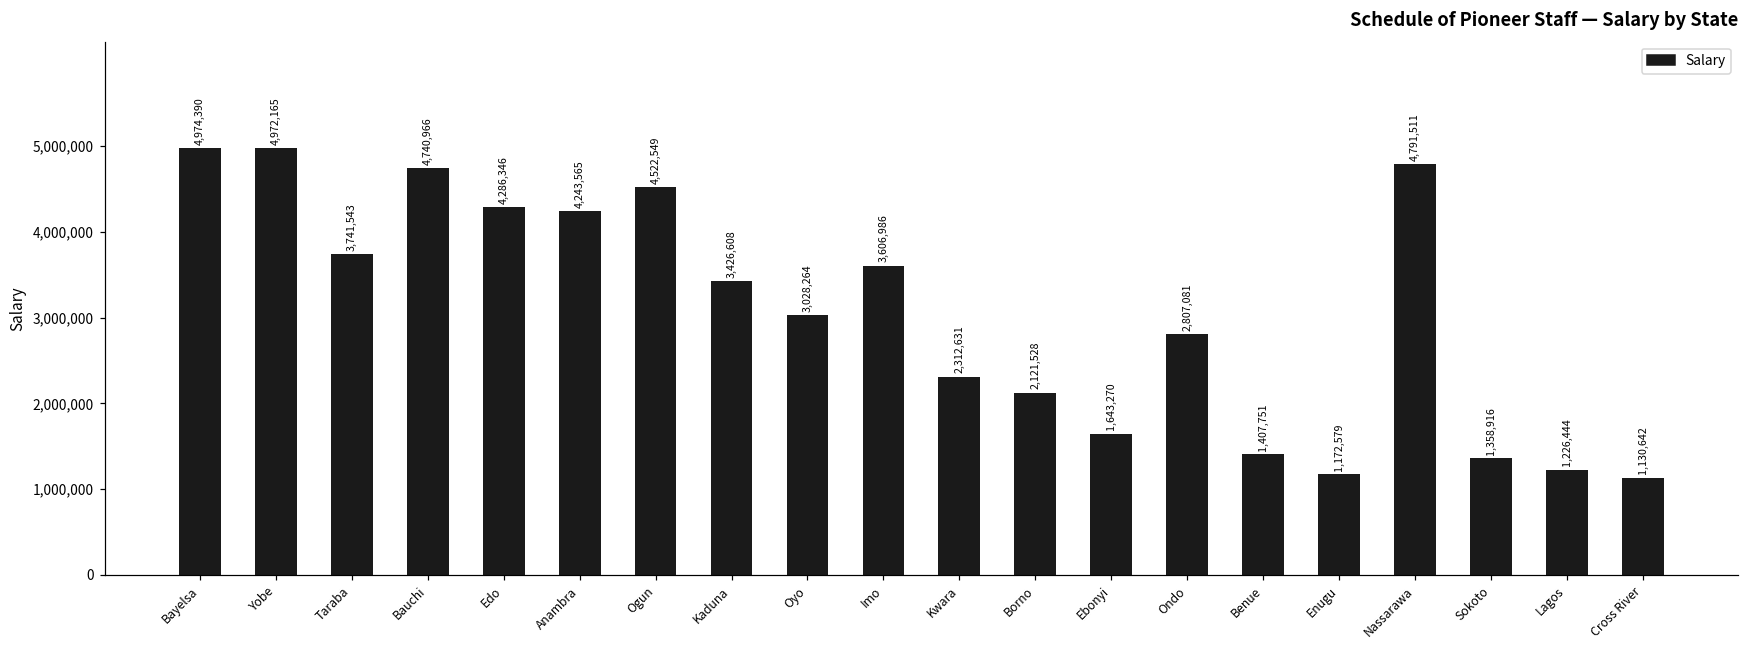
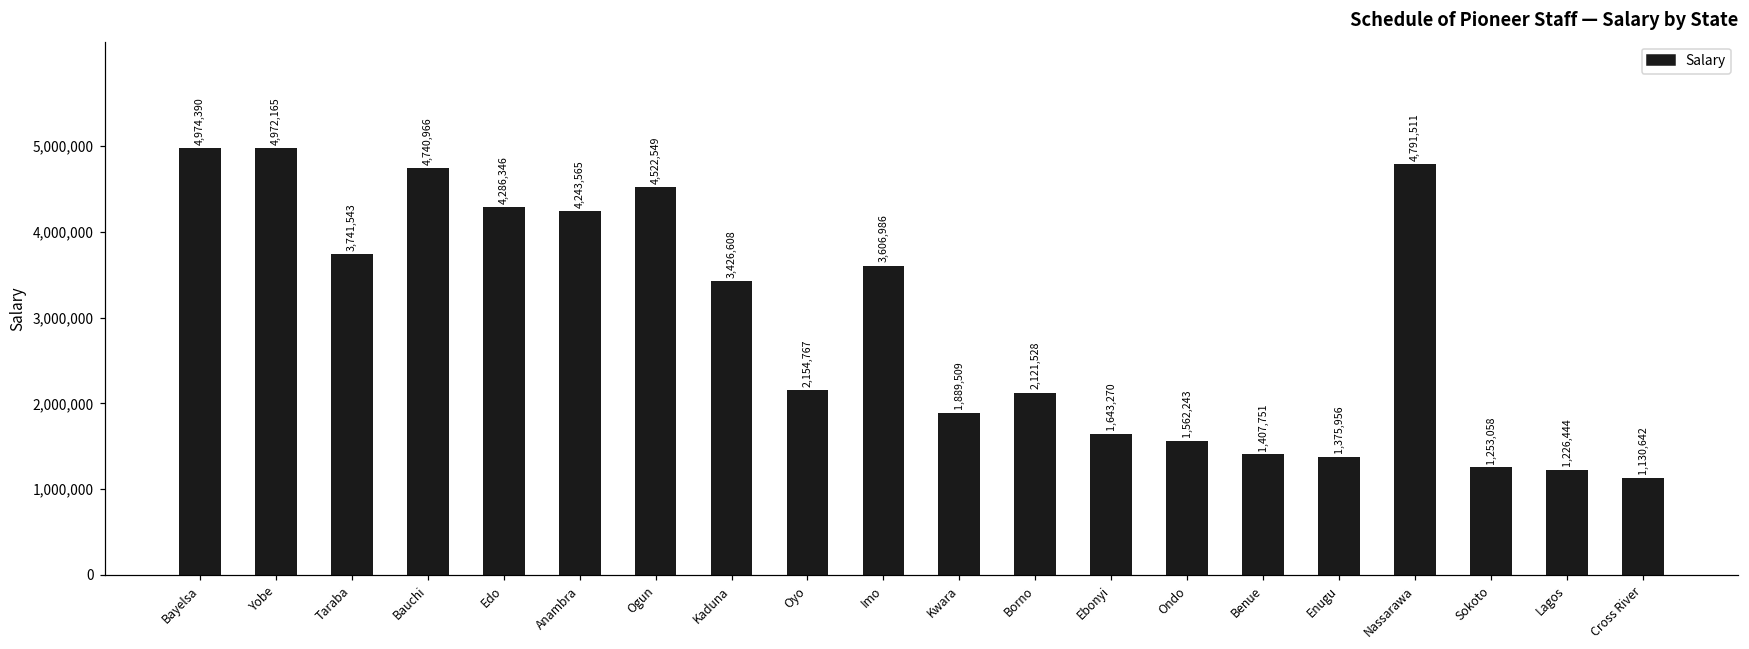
Oyo: 3,028,264 -> 2,154,767
Kwara: 2,312,631 -> 1,889,509
Ondo: 2,807,081 -> 1,562,243
Enugu: 1,172,579 -> 1,375,956
Sokoto: 1,358,916 -> 1,253,058
